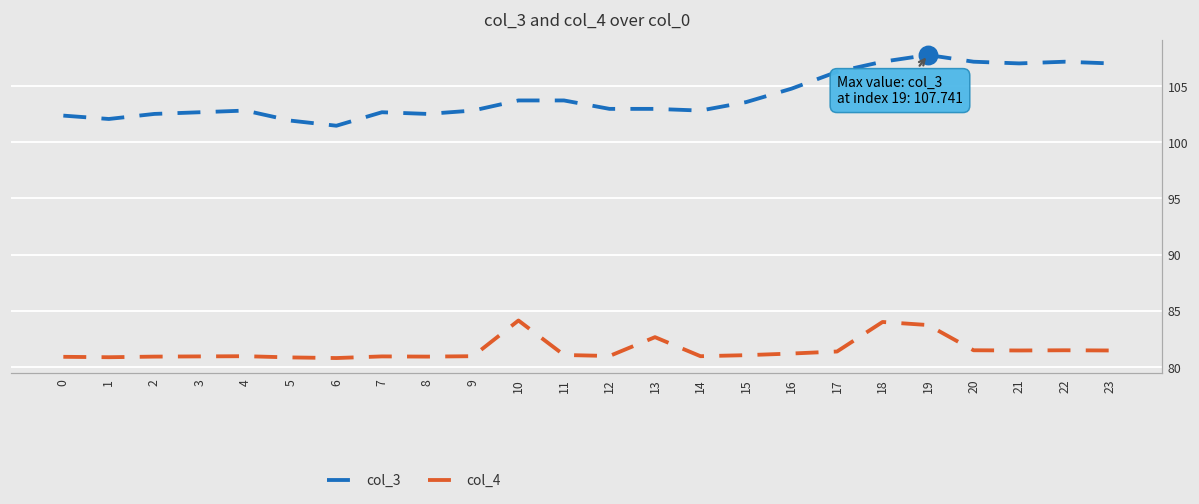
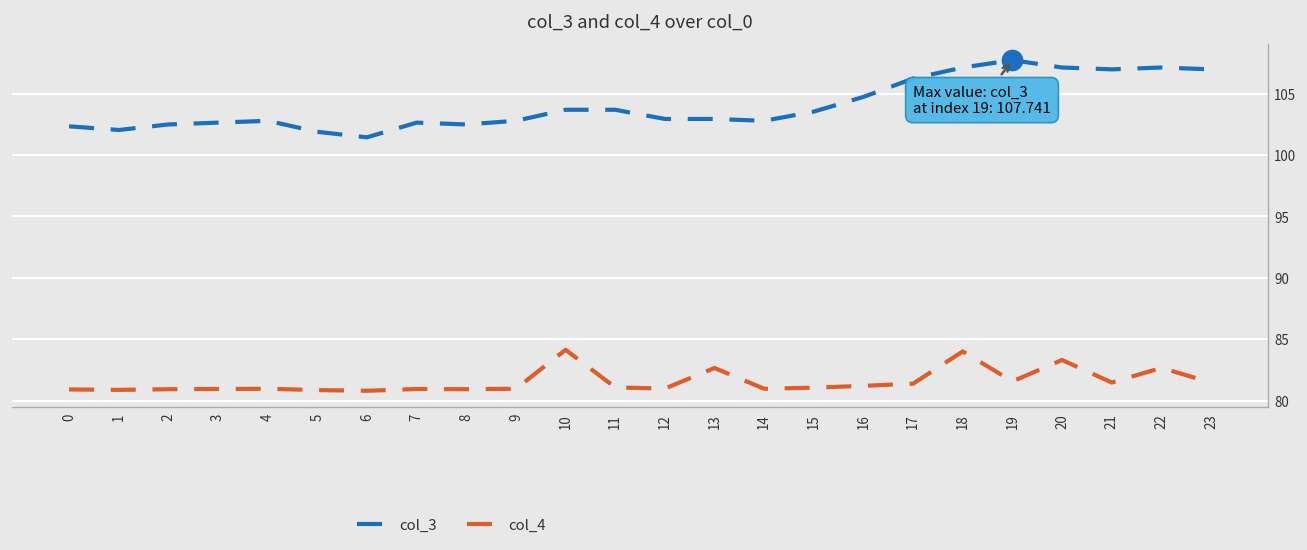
col_4, 19: 83.7 -> 81.6
col_4, 20: 81.5 -> 83.3
col_4, 22: 81.5 -> 82.7
